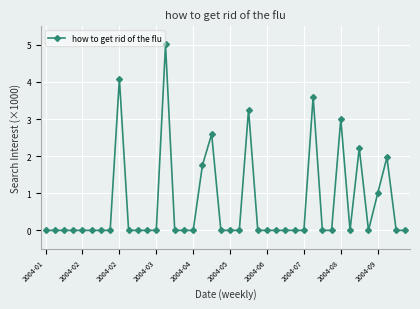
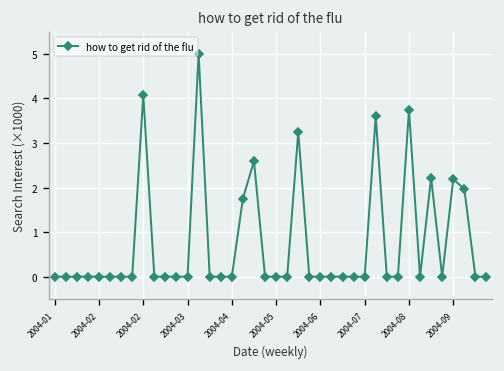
2004-08: 3.0 -> 3.7
2004-09: 1.0 -> 2.2
